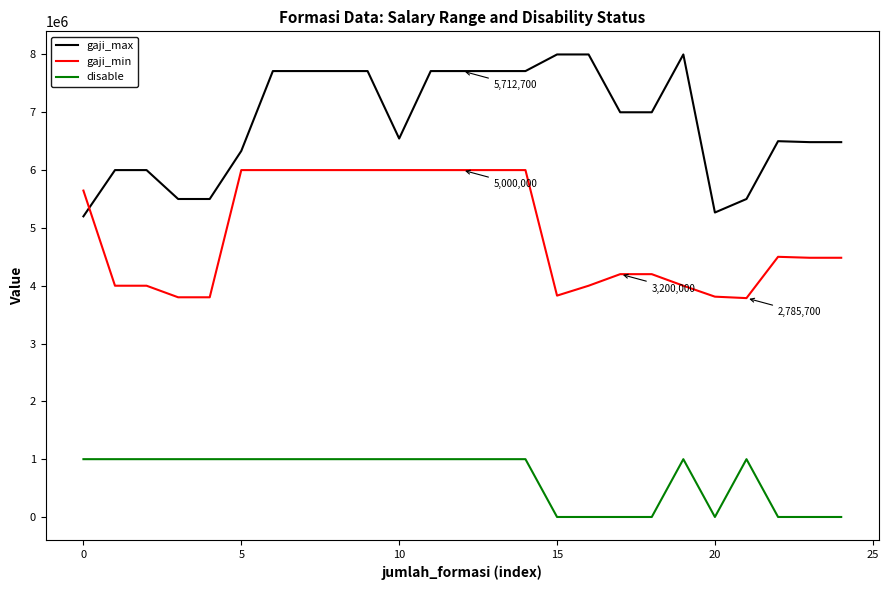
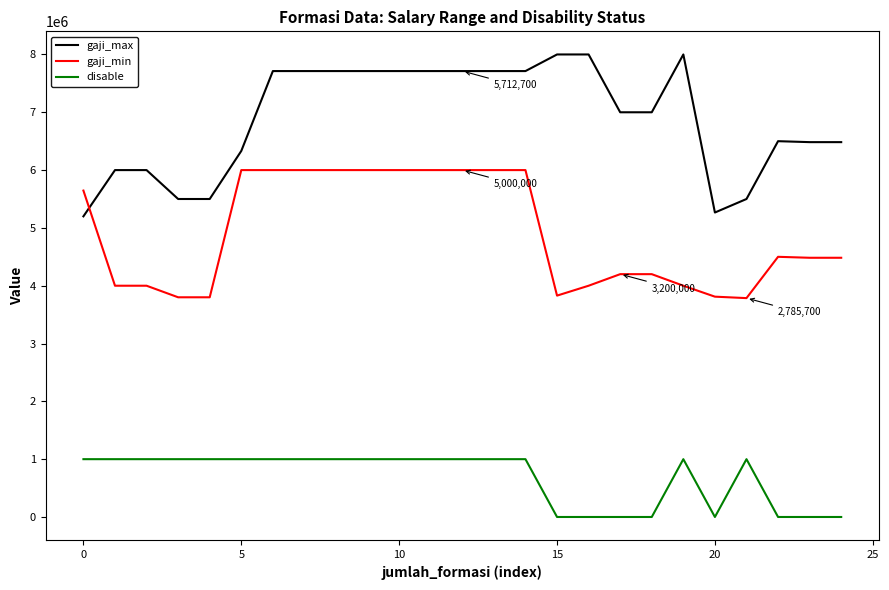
gaji_max, 10: 6500000 -> 7700000
